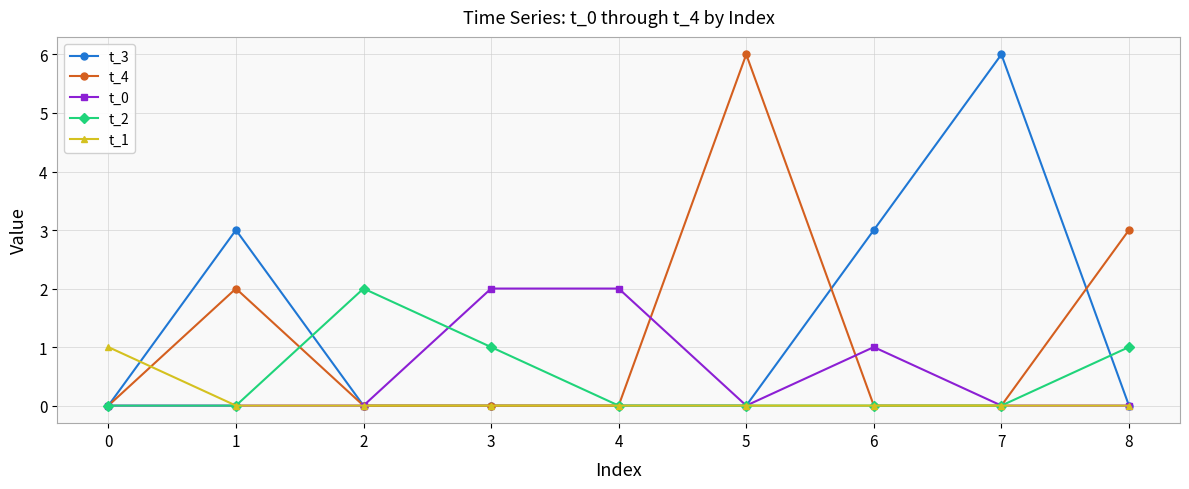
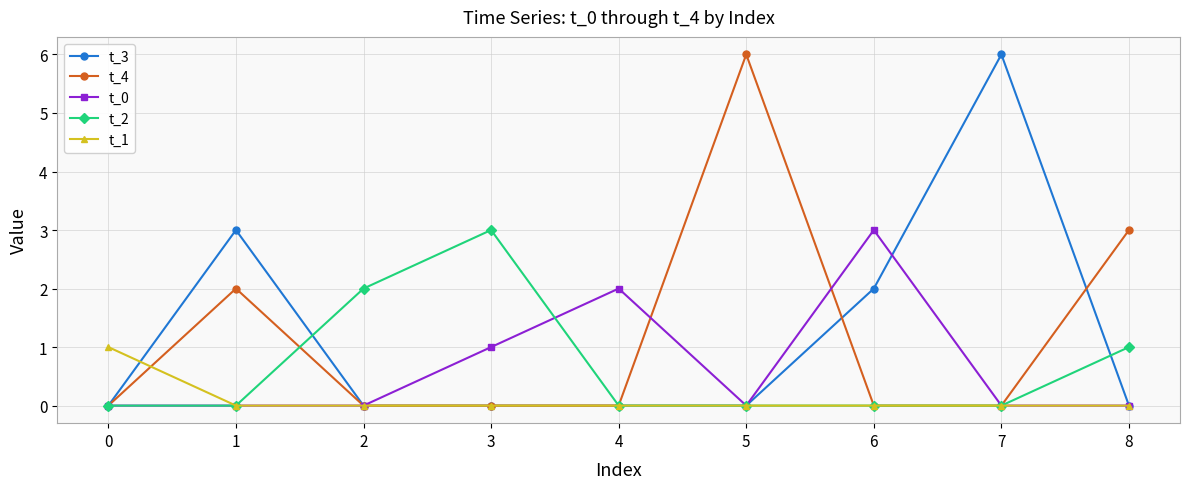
t_0, 3: 2 -> 1
t_2, 3: 1 -> 3
t_3, 6: 3 -> 2
t_0, 6: 1 -> 3
